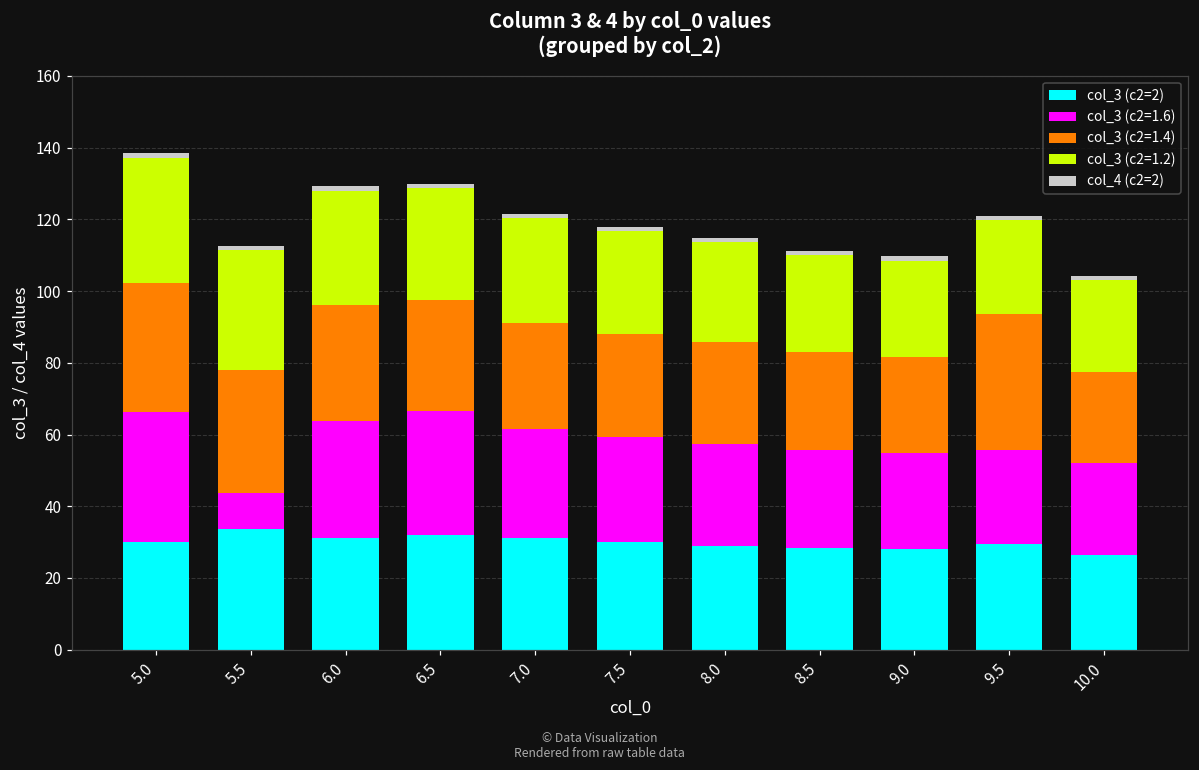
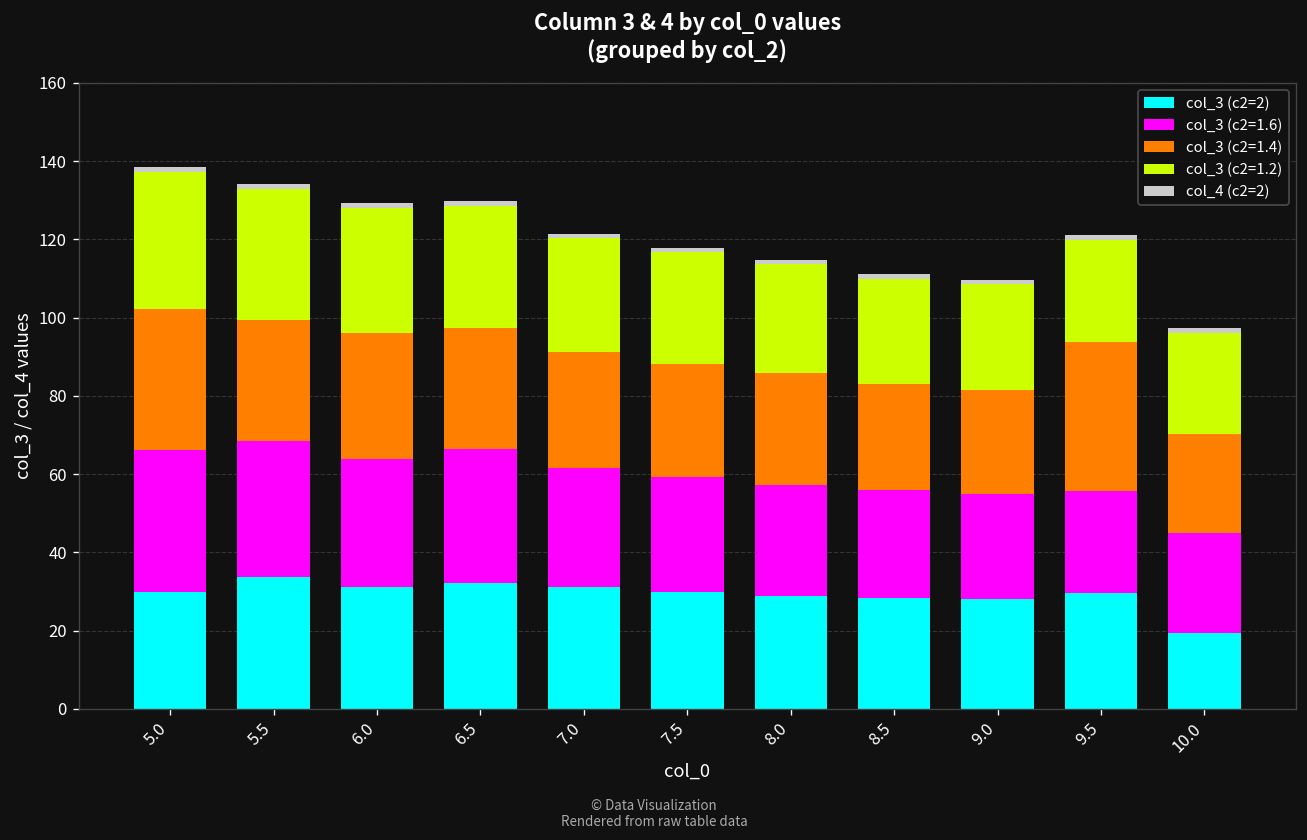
col_3 (c2=1.6), 5.5: 10 -> 35
col_3 (c2=1.4), 5.5: 34 -> 31
col_3 (c2=2), 10.0: 26 -> 19
